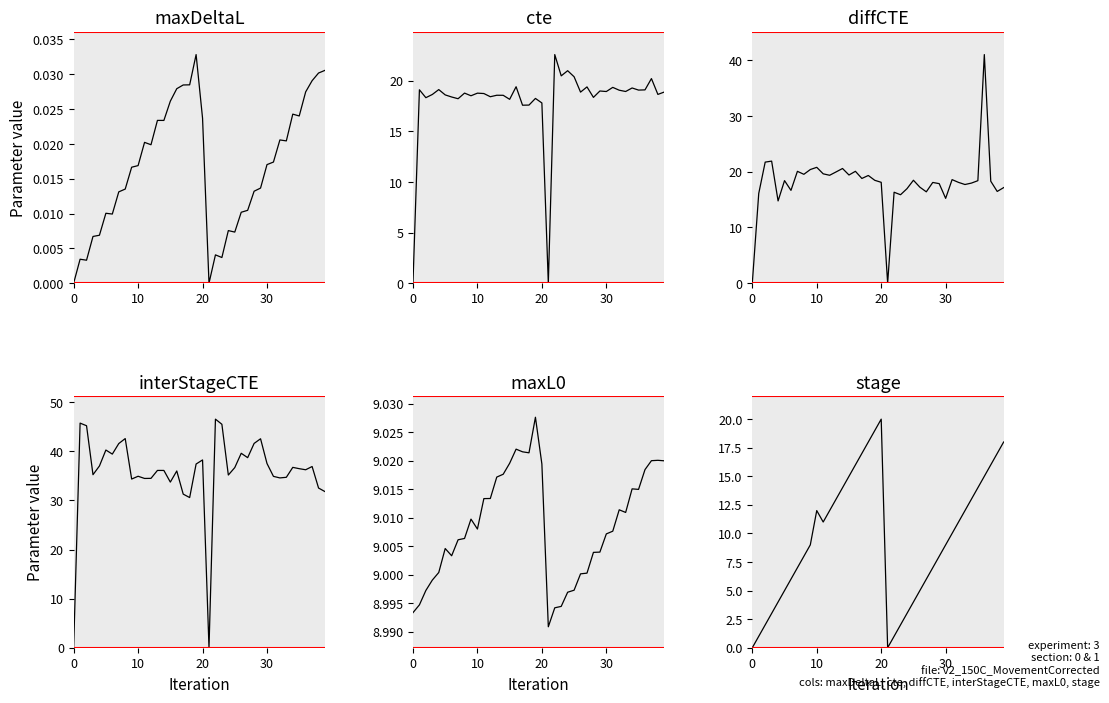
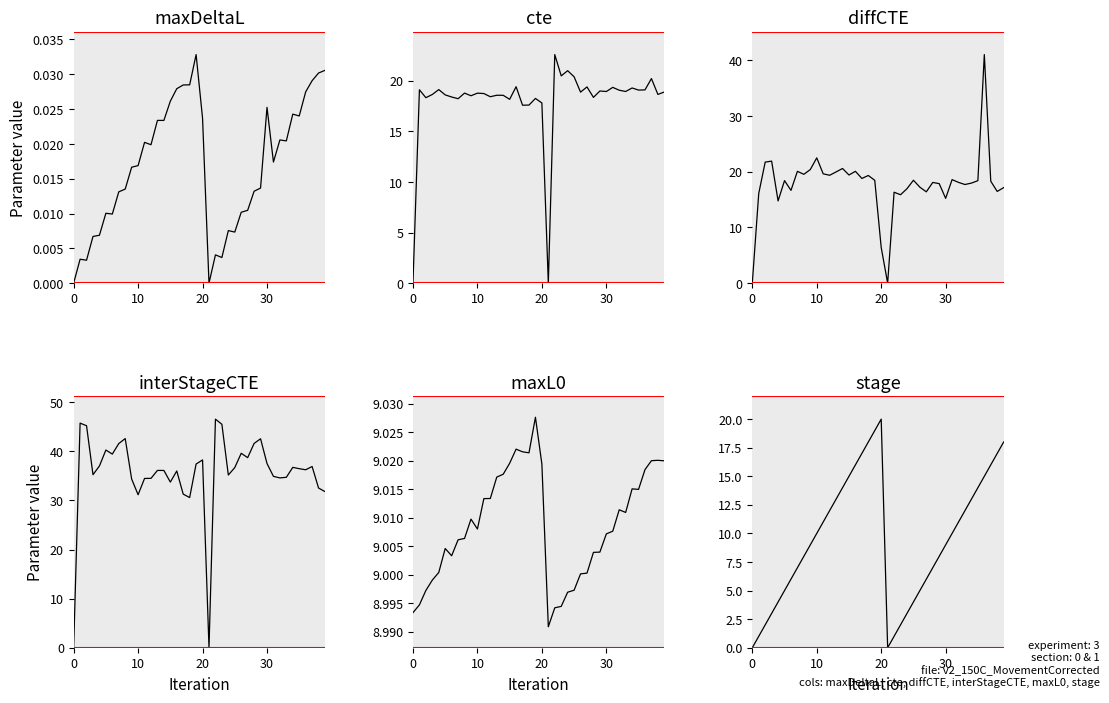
maxDeltaL, 30: 0.017 -> 0.025
diffCTE, 10: 21 -> 23
diffCTE, 20: 18 -> 6
interStageCTE, 10: 35 -> 31
stage, 10: 12 -> 10
